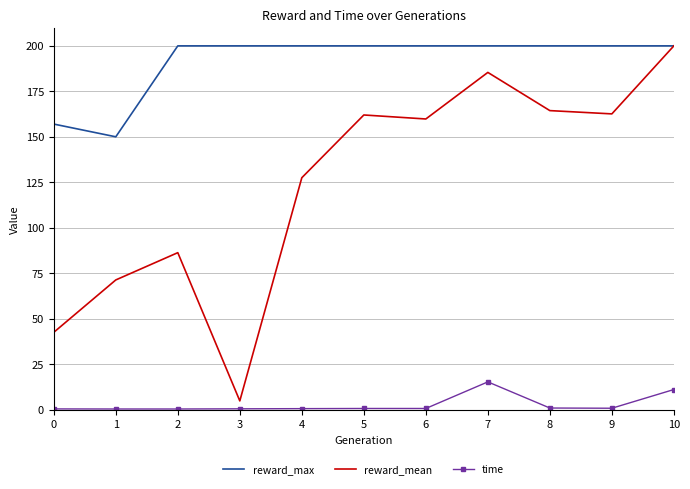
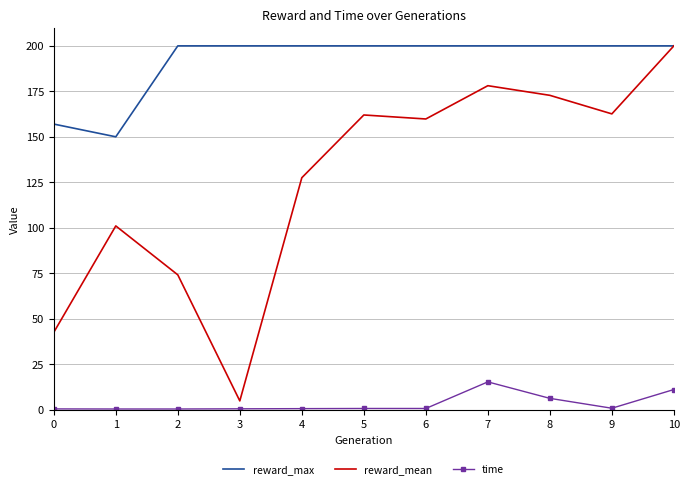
reward_mean, 1: 71 -> 101
reward_mean, 2: 86 -> 74
reward_mean, 7: 185 -> 178
reward_mean, 8: 164 -> 173
time, 8: 1 -> 6
